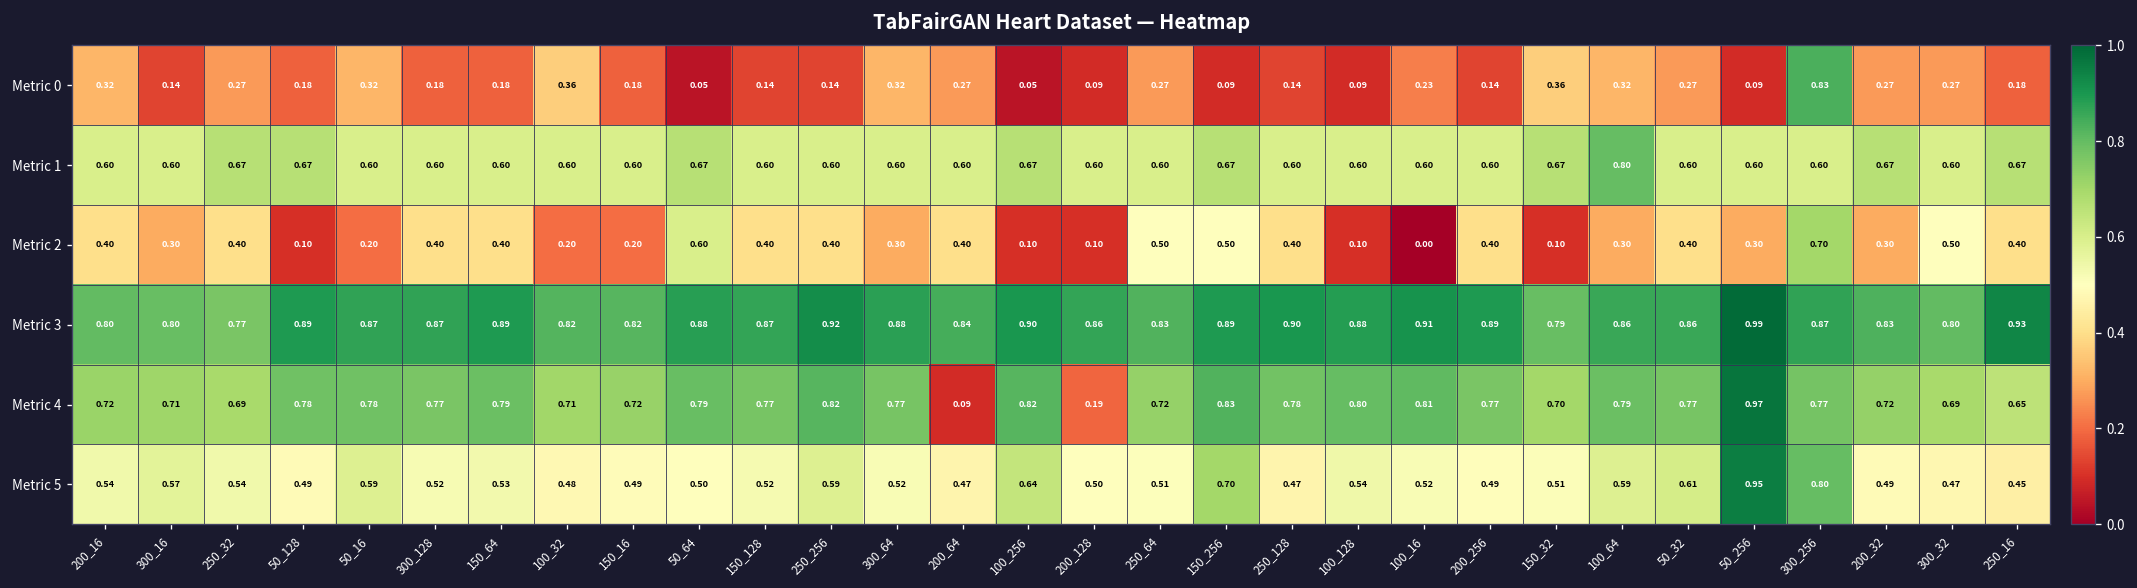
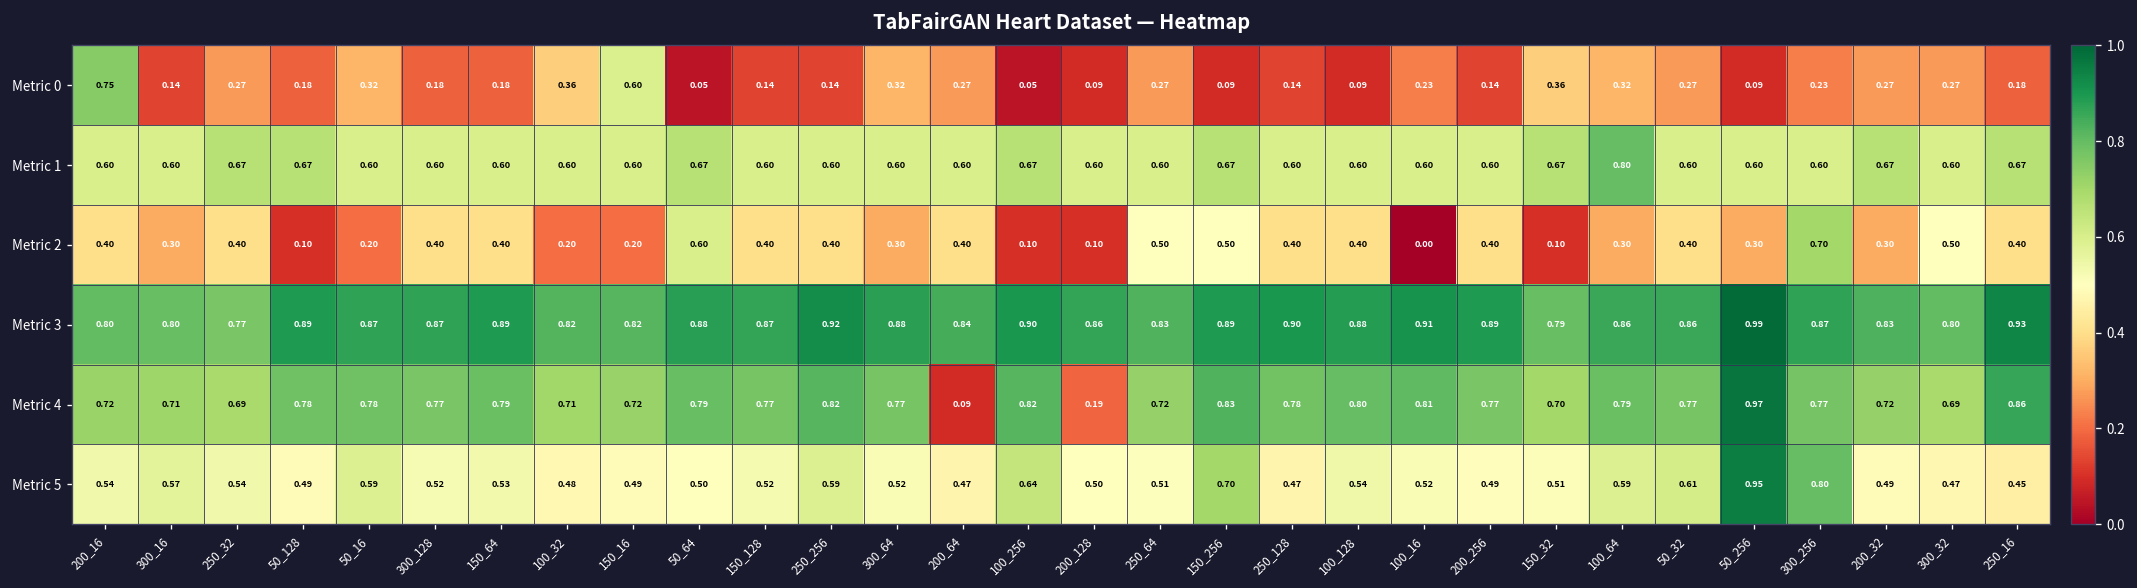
Metric 0, 200_16: 0.32 -> 0.75
Metric 0, 150_16: 0.18 -> 0.60
Metric 0, 300_256: 0.83 -> 0.23
Metric 2, 100_128: 0.10 -> 0.40
Metric 4, 250_16: 0.65 -> 0.86
